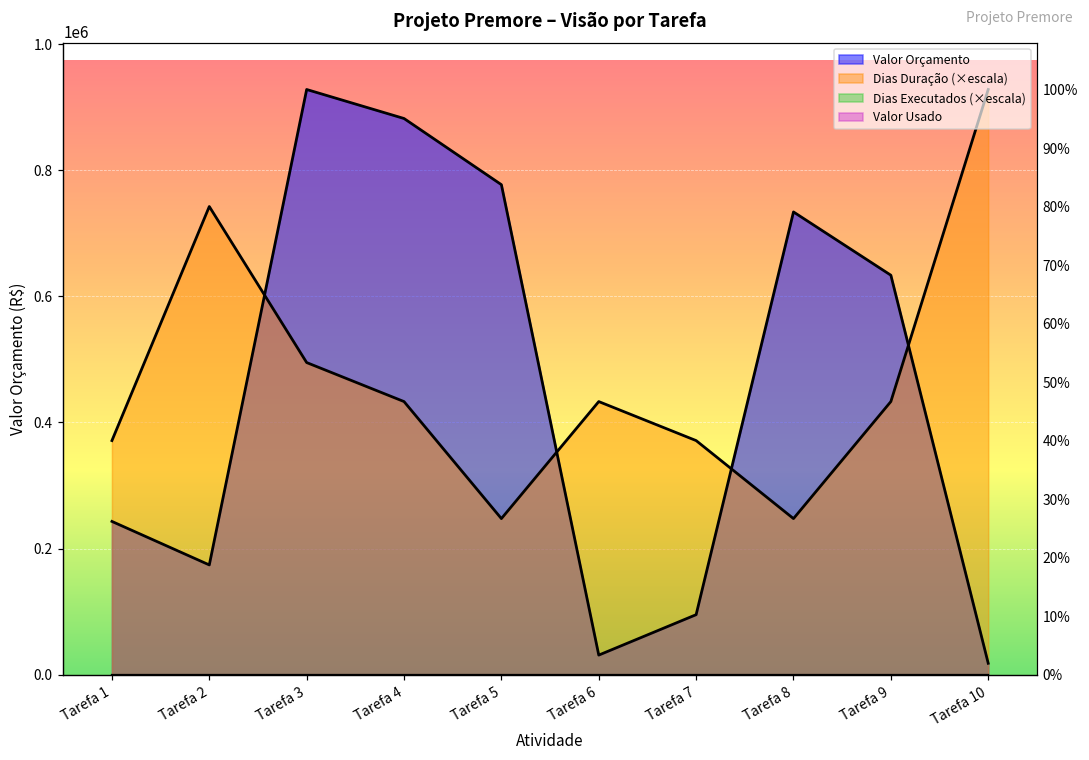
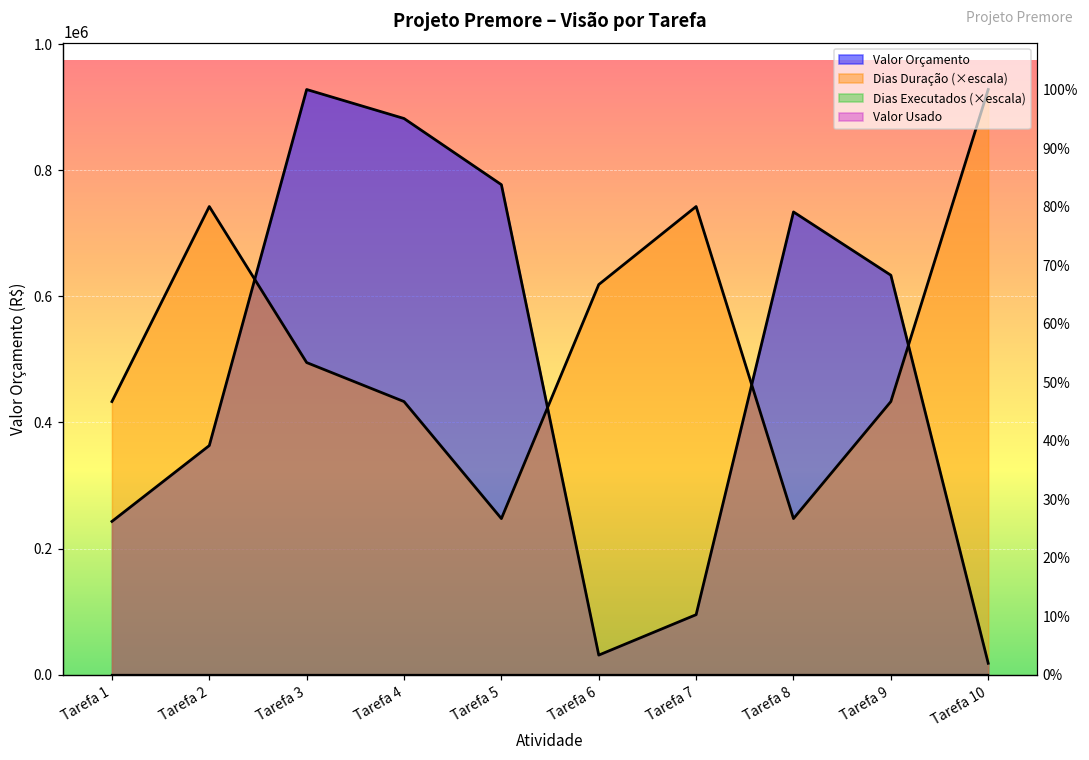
Dias Duração (×escala), Tarefa 1: 370000 -> 430000
Valor Orçamento, Tarefa 2: 170000 -> 360000
Dias Duração (×escala), Tarefa 6: 430000 -> 620000
Dias Duração (×escala), Tarefa 7: 370000 -> 740000
